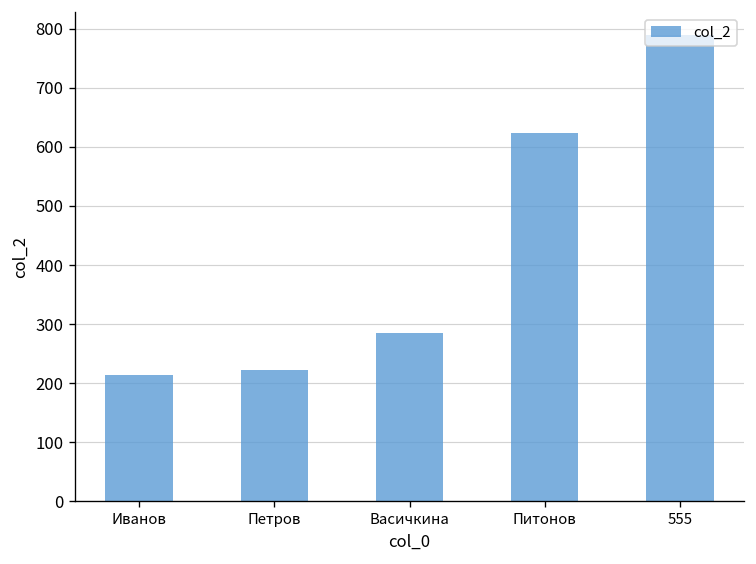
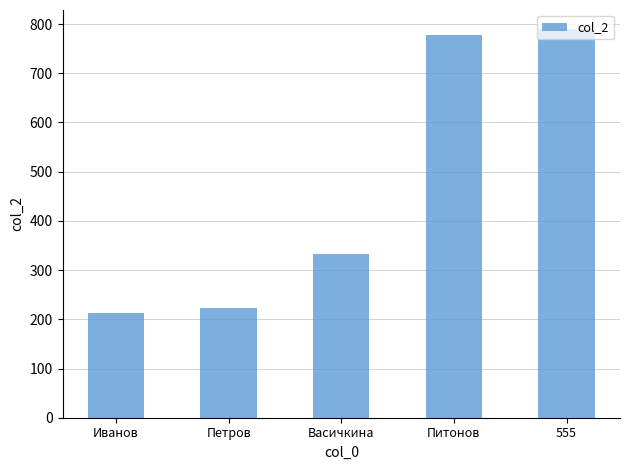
Васичкина: 290 -> 330
Питонов: 620 -> 780
